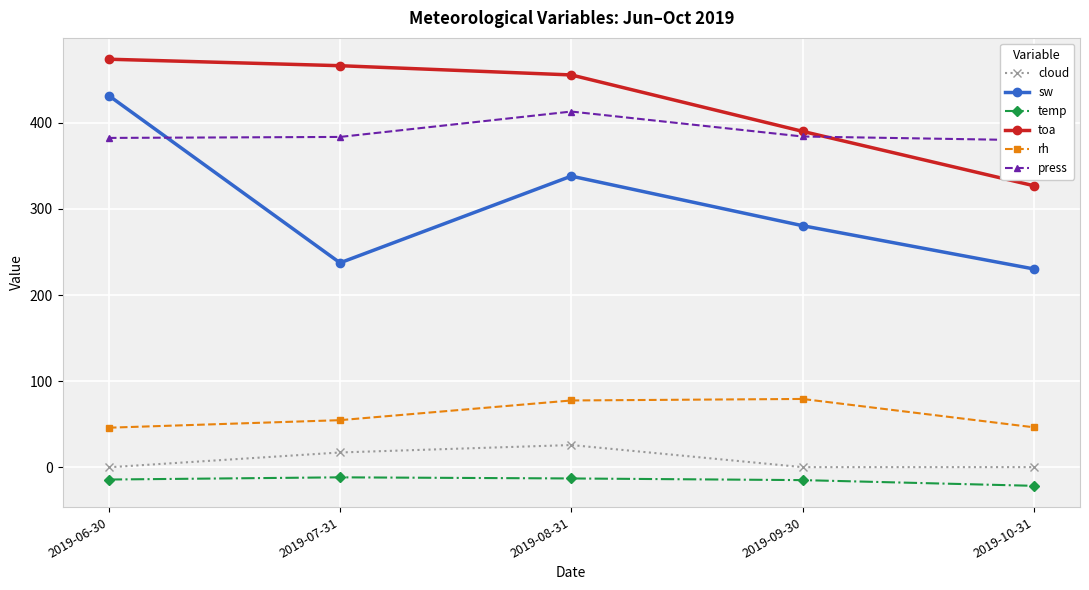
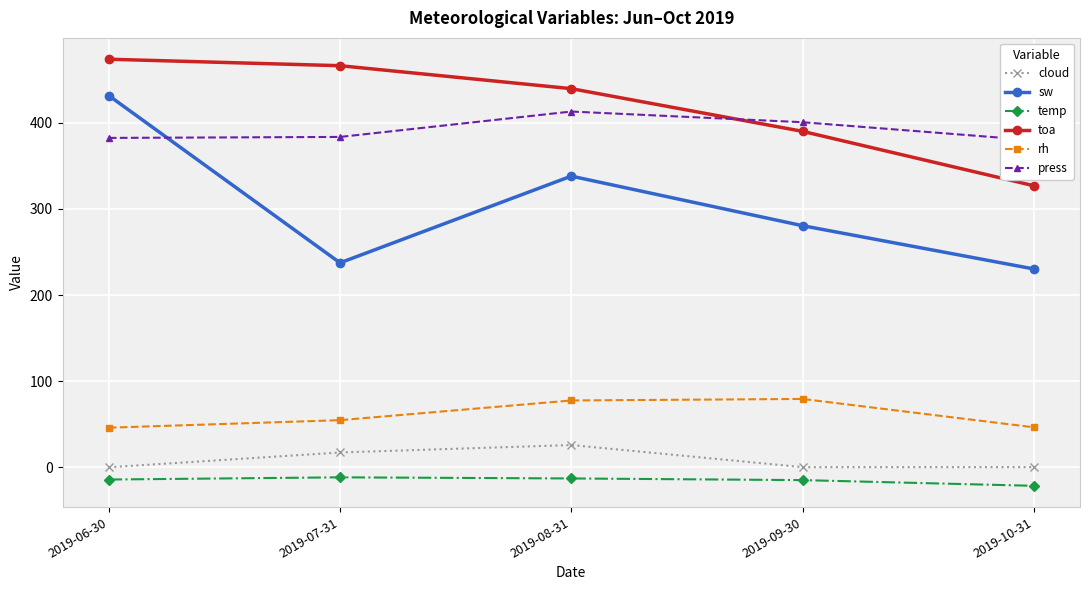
toa, 2019-08-31: 460 -> 440
press, 2019-09-30: 380 -> 400
